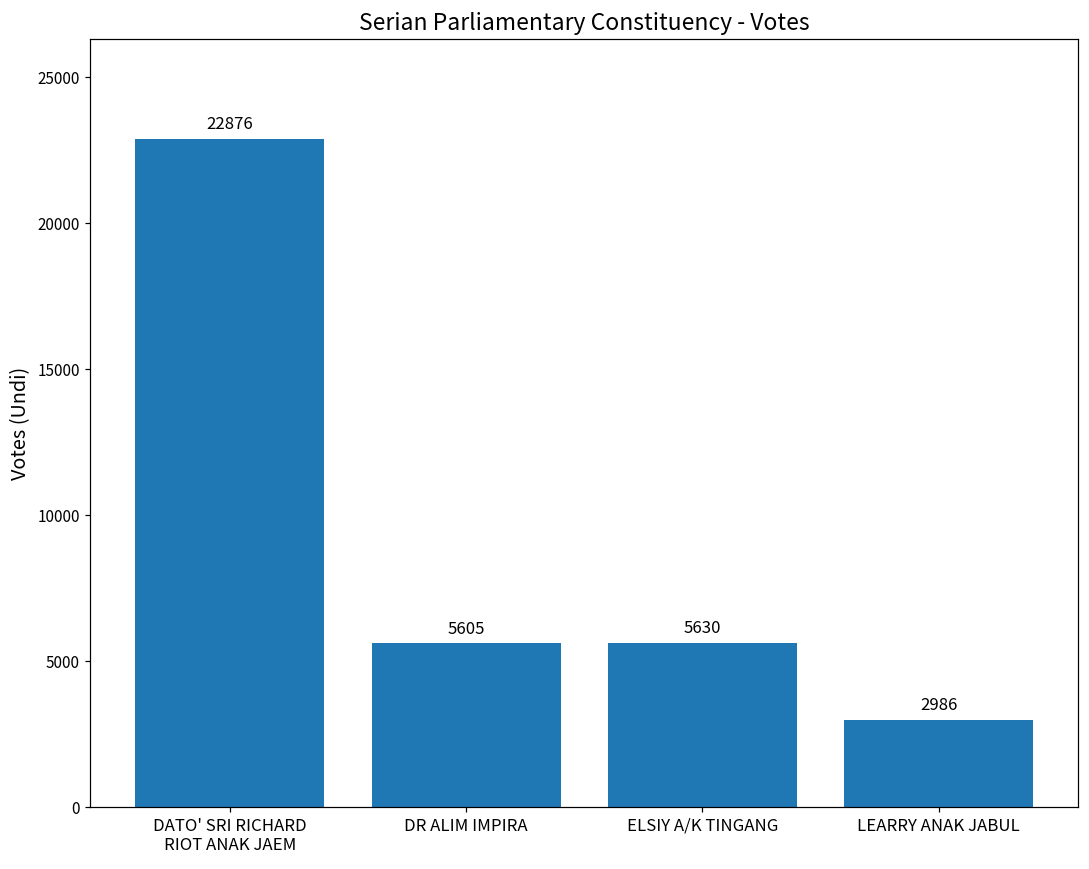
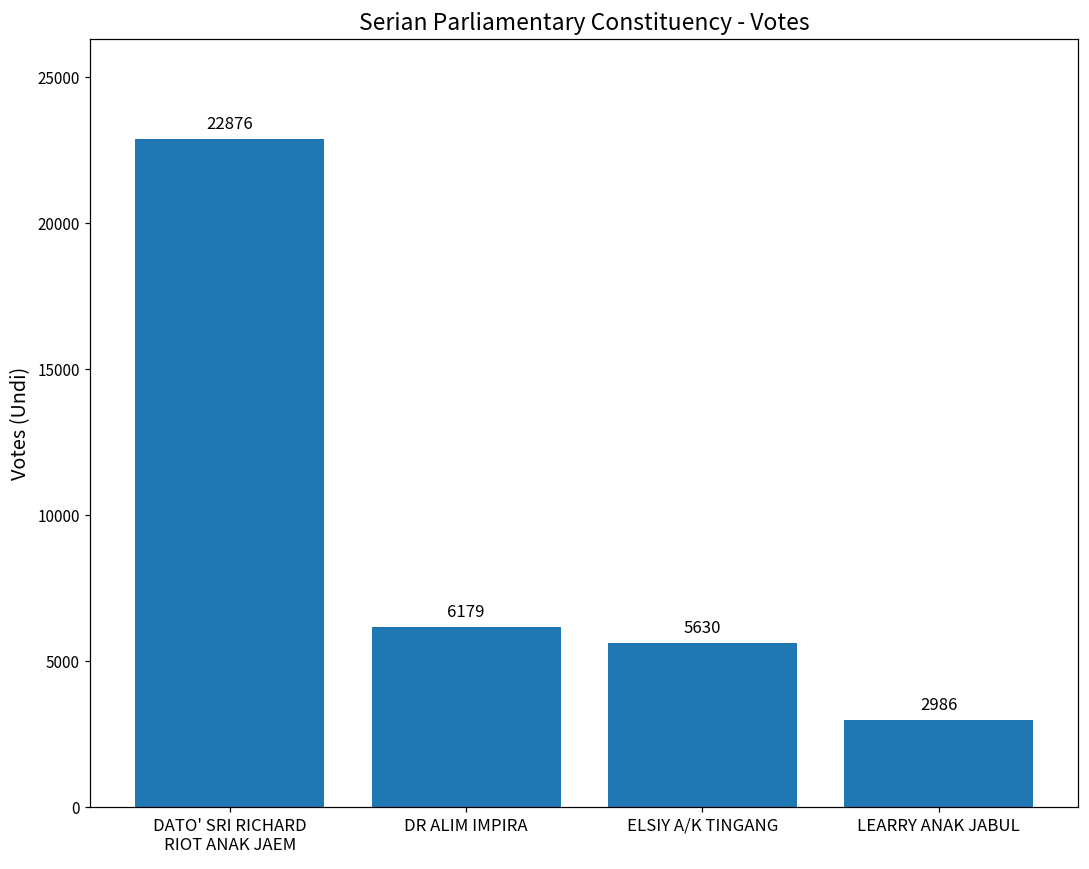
DR ALIM IMPIRA: 5605 -> 6179
